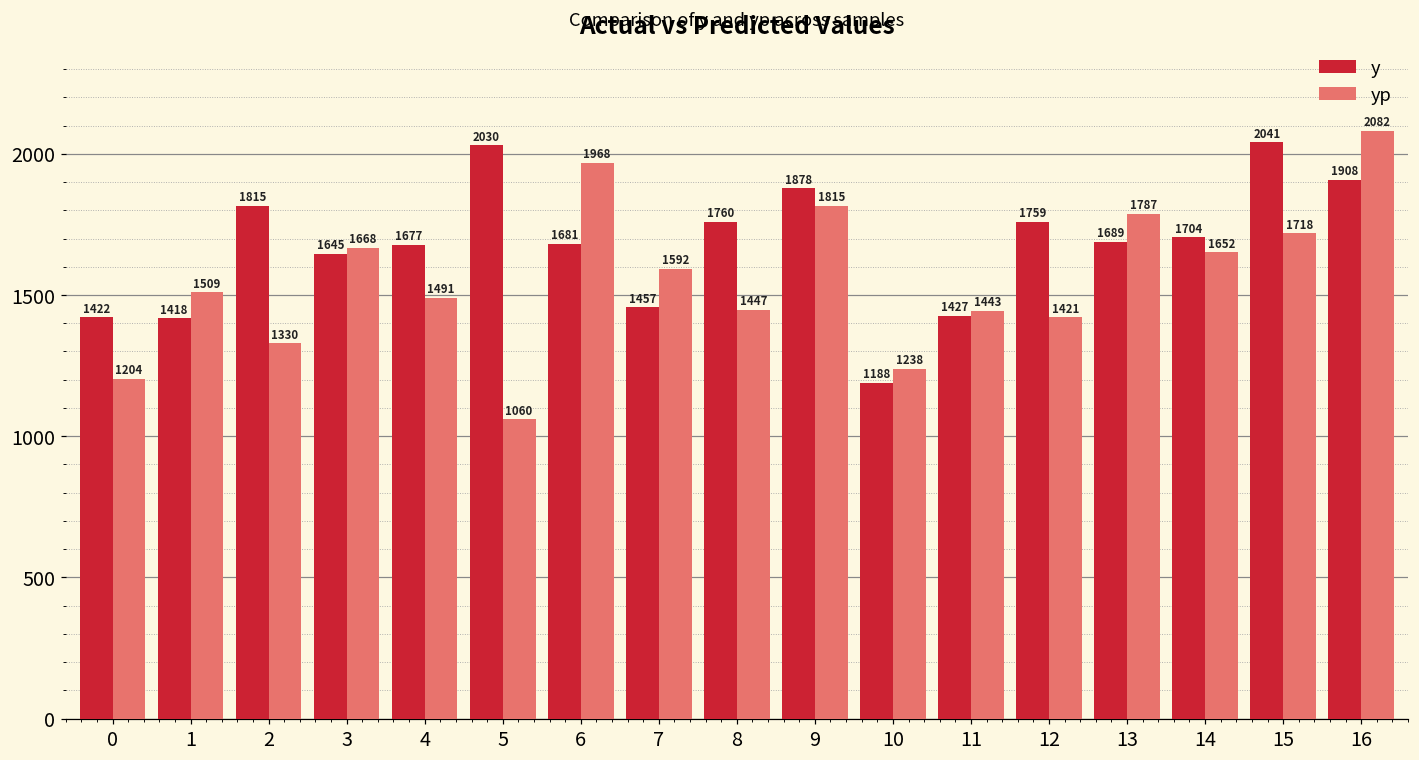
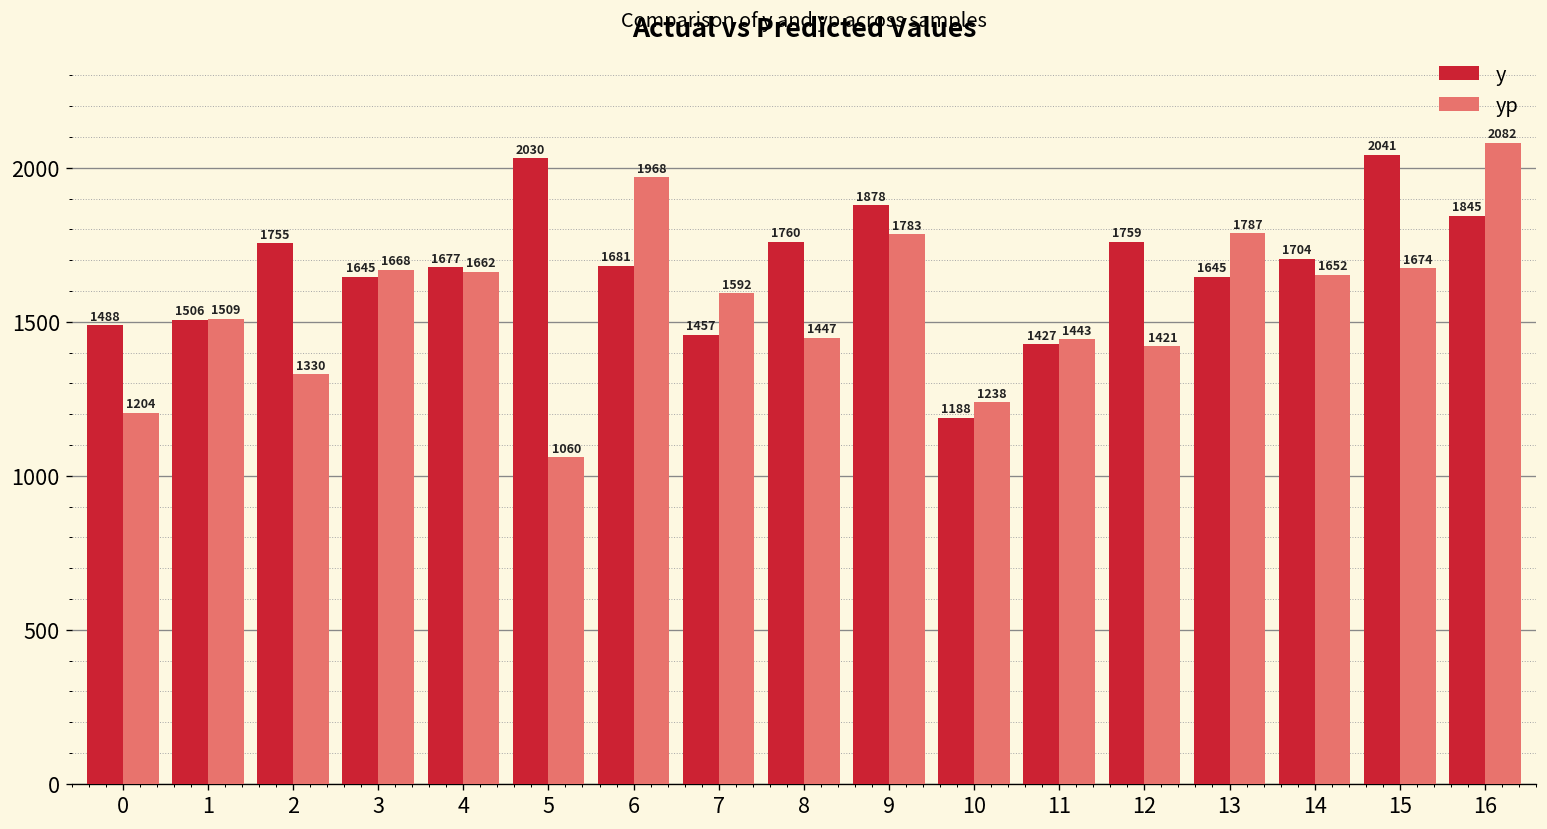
y, 0: 1422 -> 1488
y, 1: 1418 -> 1506
y, 2: 1815 -> 1755
yp, 4: 1491 -> 1662
yp, 9: 1815 -> 1783
y, 13: 1689 -> 1645
yp, 15: 1718 -> 1674
y, 16: 1908 -> 1845
